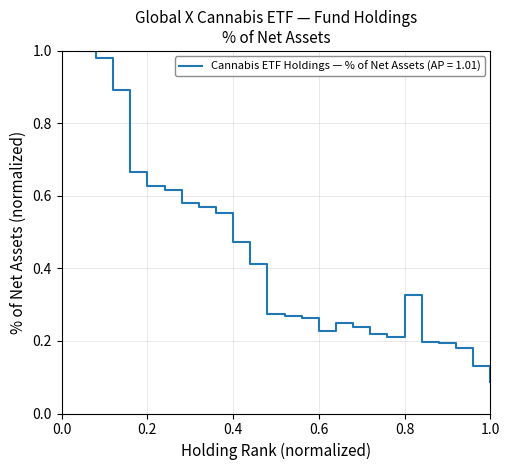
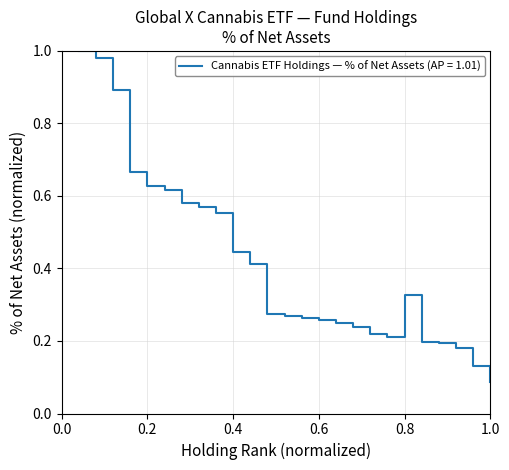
0.4: 0.47 -> 0.44
0.6: 0.23 -> 0.26
